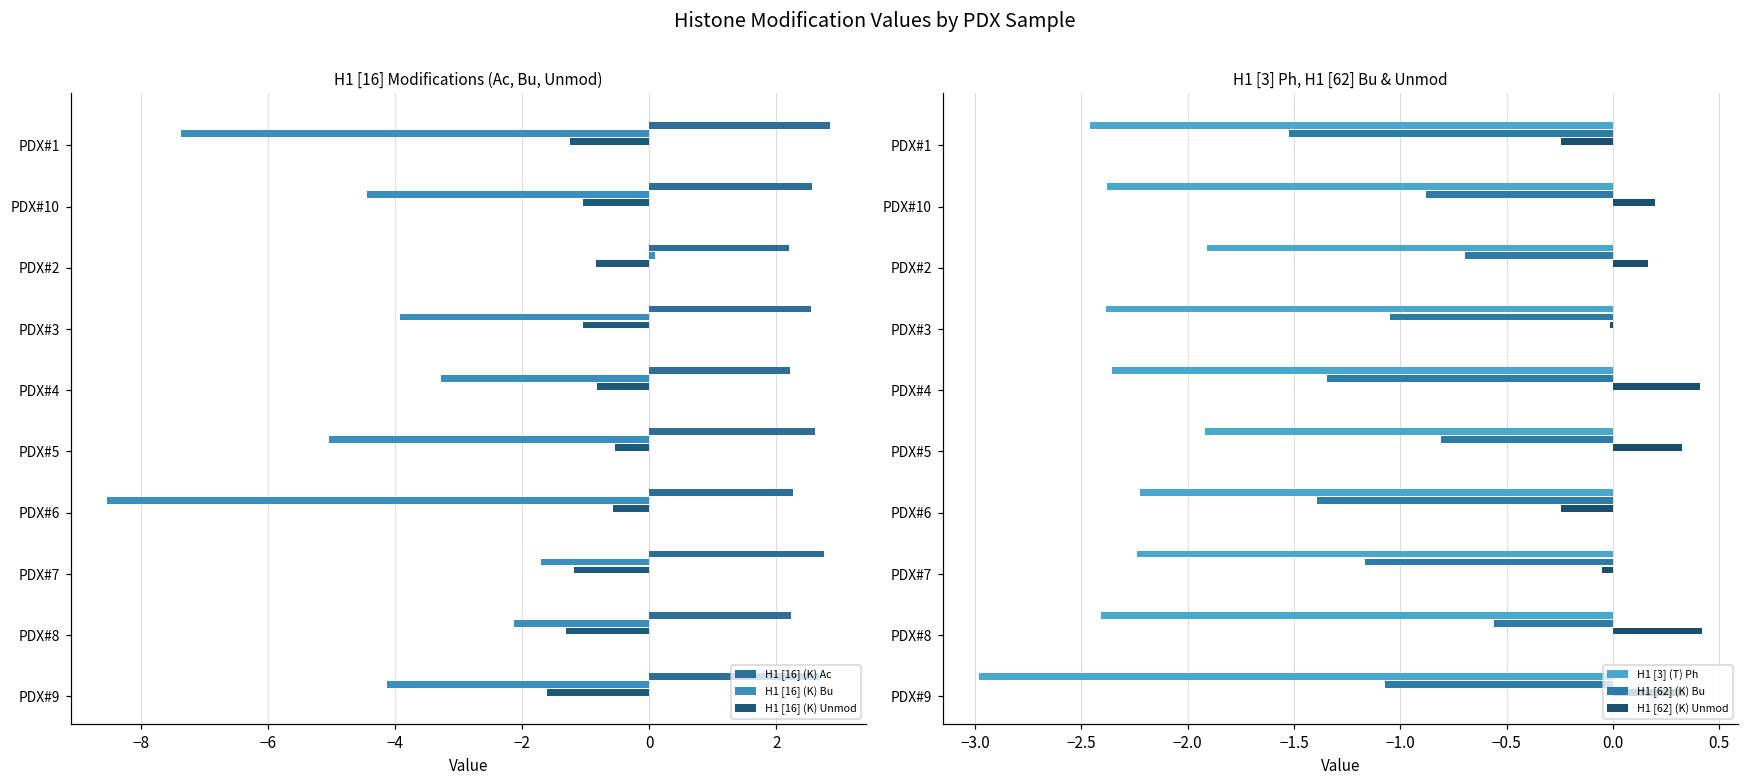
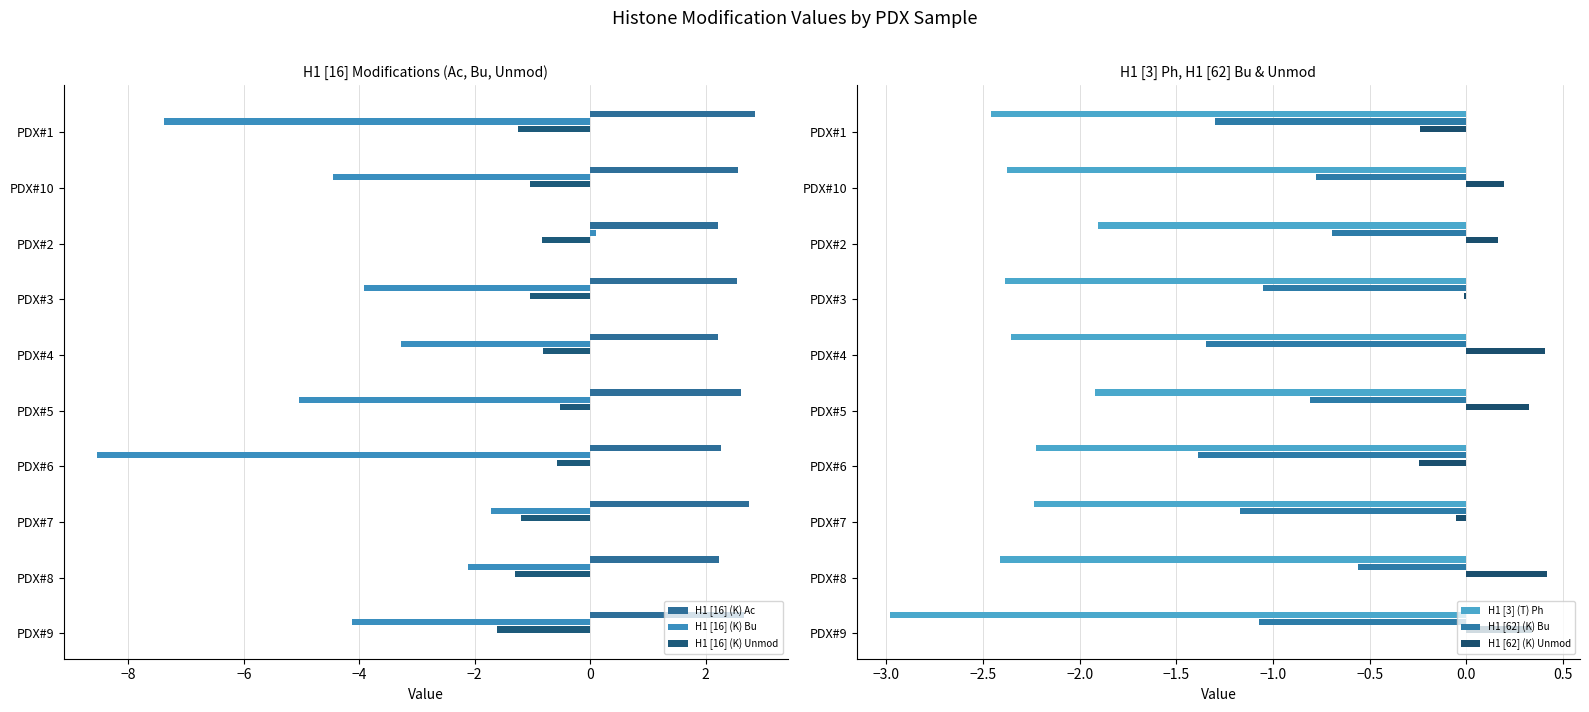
H1 [3] Ph, H1 [62] Bu & Unmod, H1 [62] (K) Bu, PDX#1: -1.52 -> -1.30
H1 [3] Ph, H1 [62] Bu & Unmod, H1 [62] (K) Bu, PDX#10: -0.88 -> -0.78
